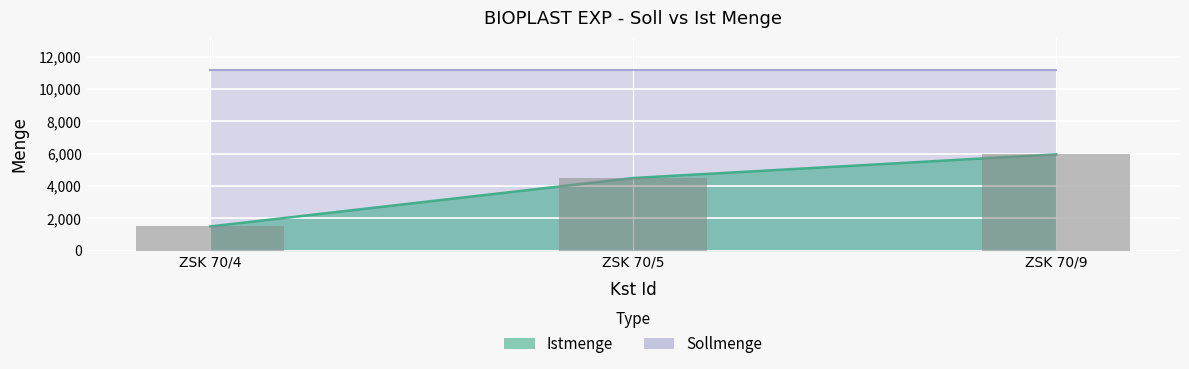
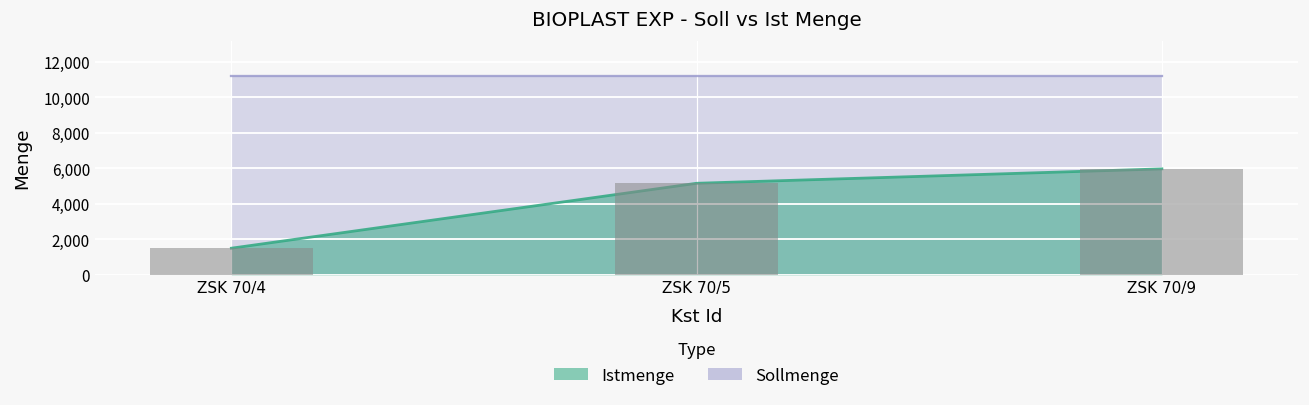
Istmenge, ZSK 70/5: 4,500 -> 5,200
